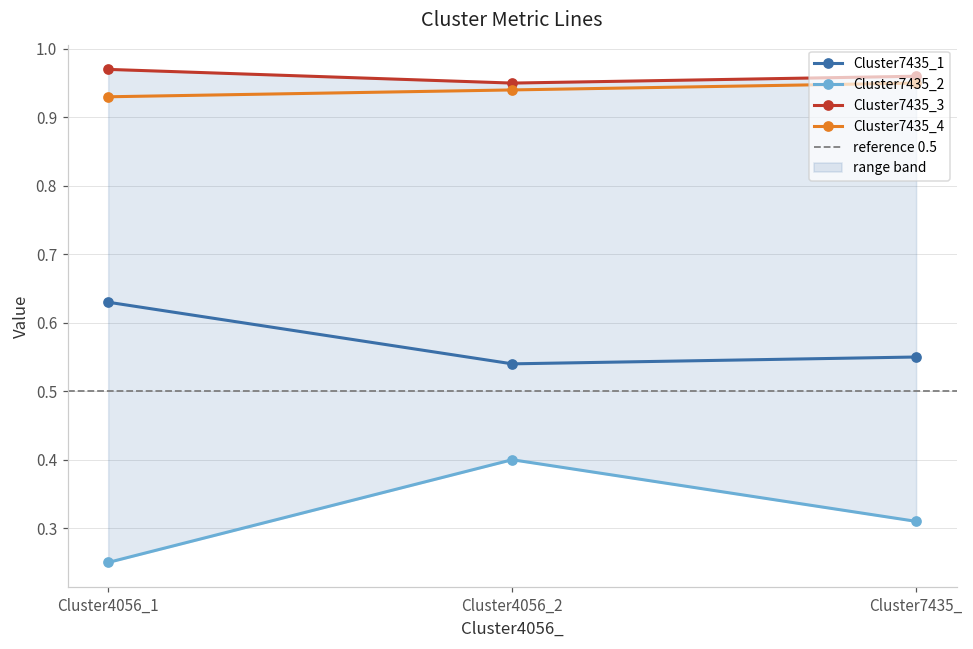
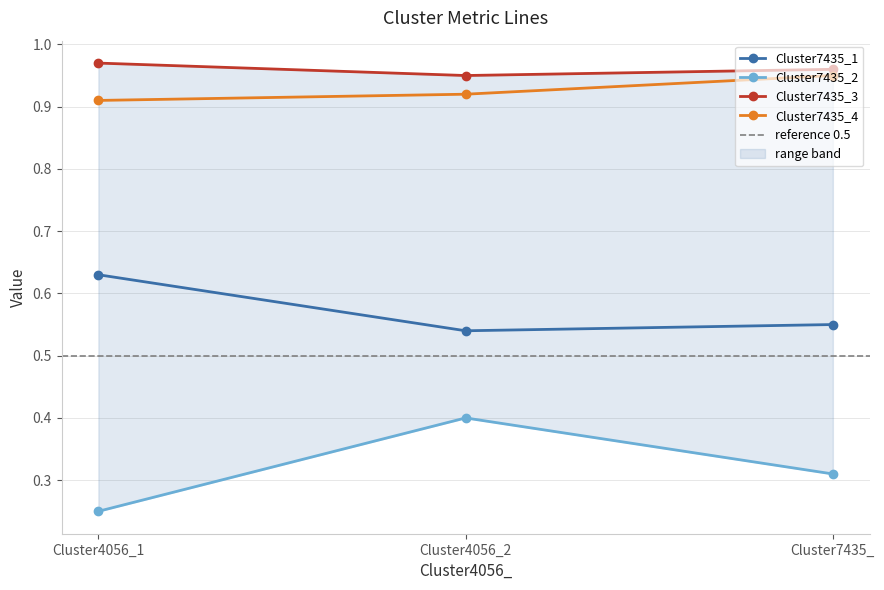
Cluster7435_4, Cluster4056_1: 0.93 -> 0.91
Cluster7435_4, Cluster4056_2: 0.94 -> 0.92
